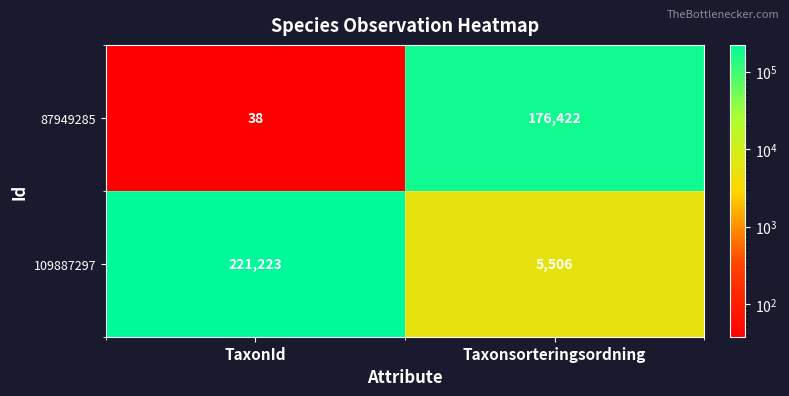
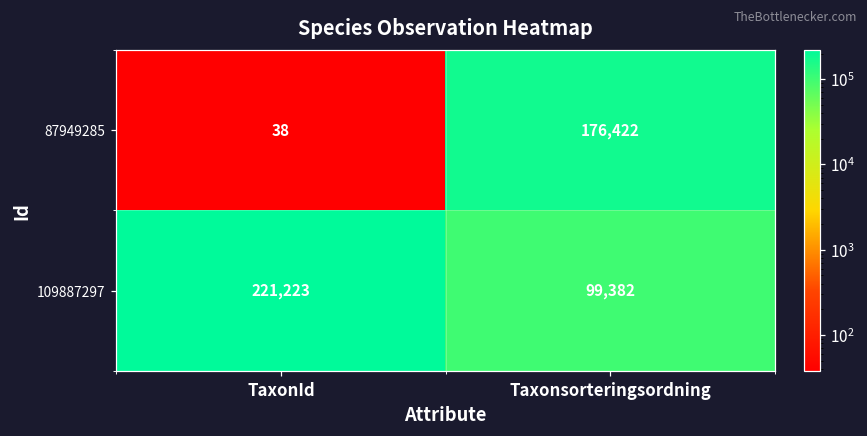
109887297, Taxonsorteringsordning: 5,506 -> 99,382
